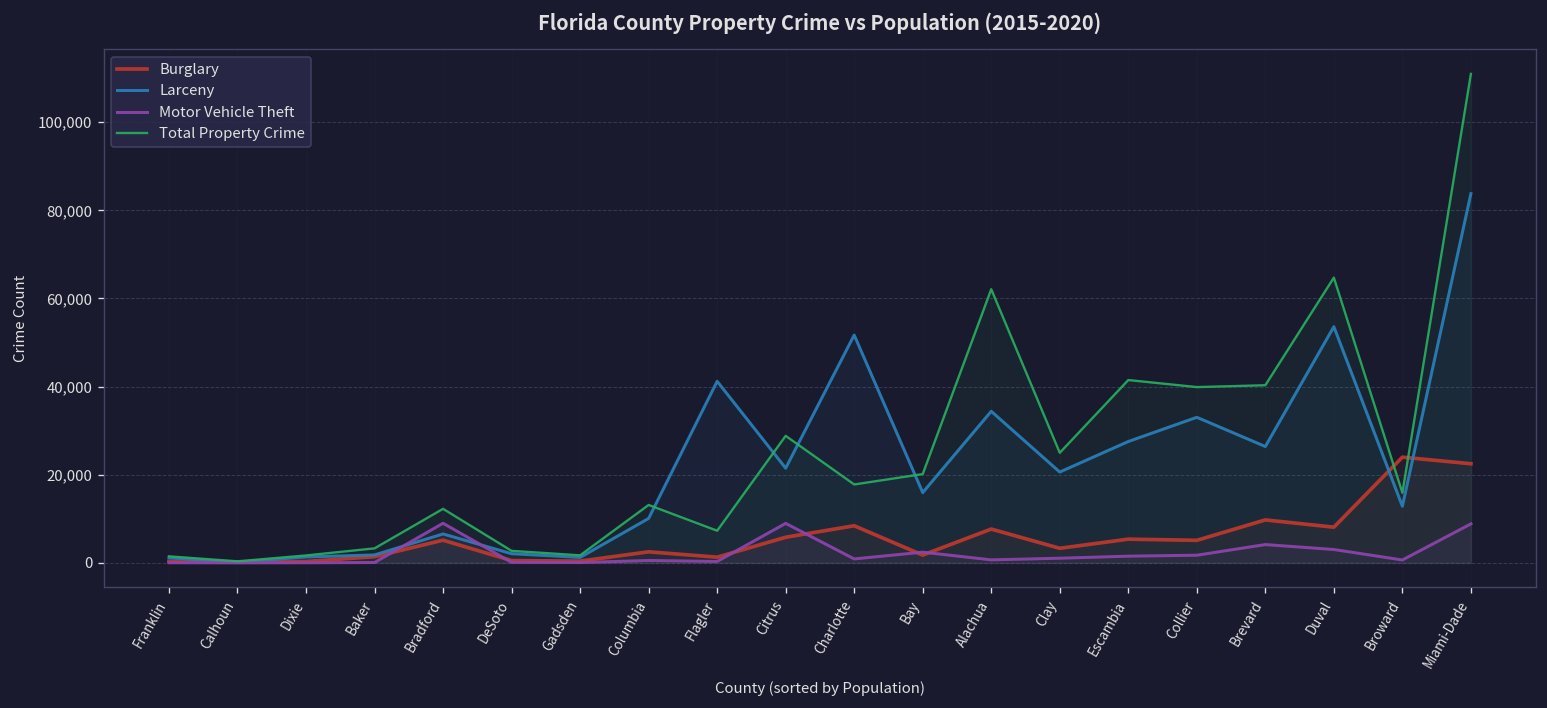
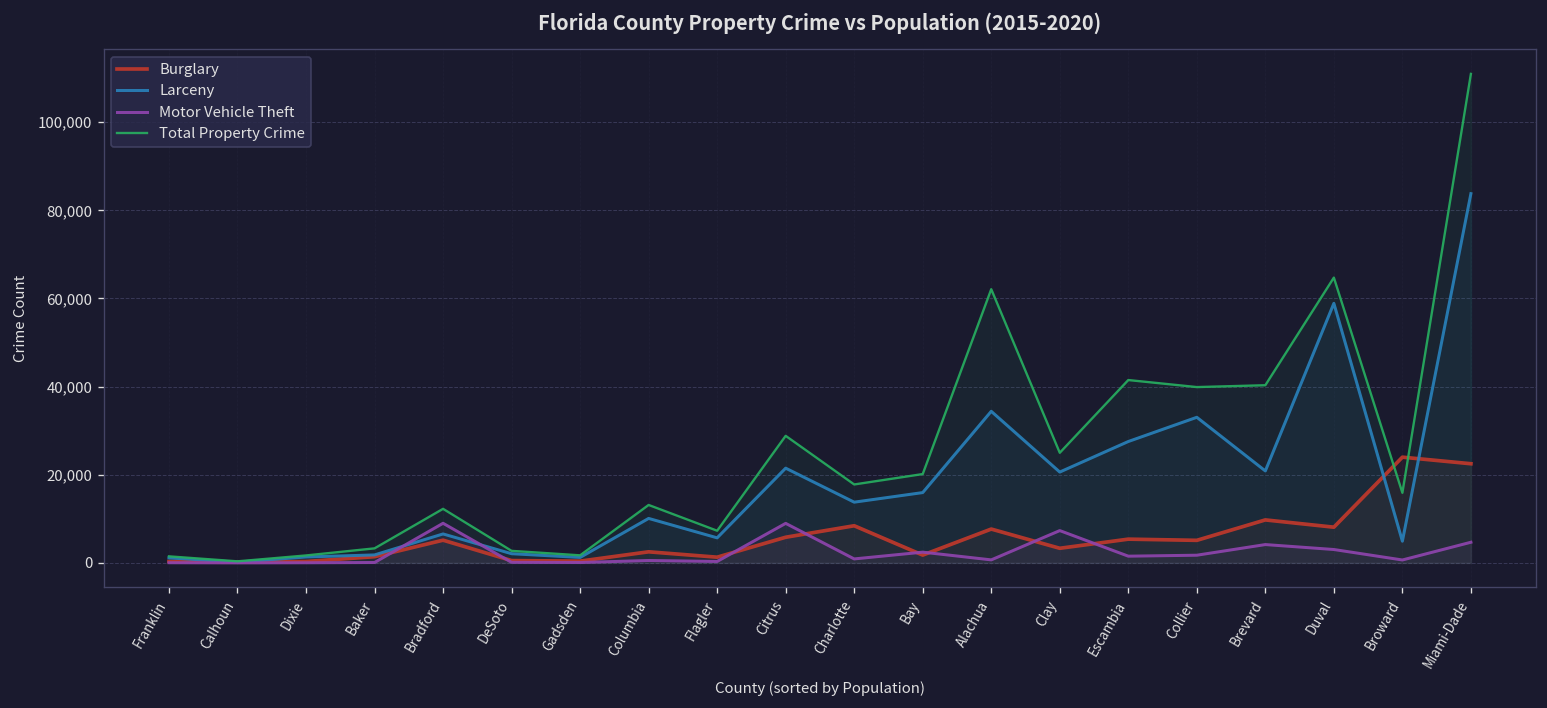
Larceny, Flagler: 41,000 -> 6,000
Larceny, Charlotte: 52,000 -> 14,000
Motor Vehicle Theft, Clay: 1,000 -> 7,000
Larceny, Brevard: 26,000 -> 21,000
Larceny, Duval: 54,000 -> 59,000
Larceny, Broward: 13,000 -> 5,000
Motor Vehicle Theft, Miami-Dade: 9,000 -> 5,000
